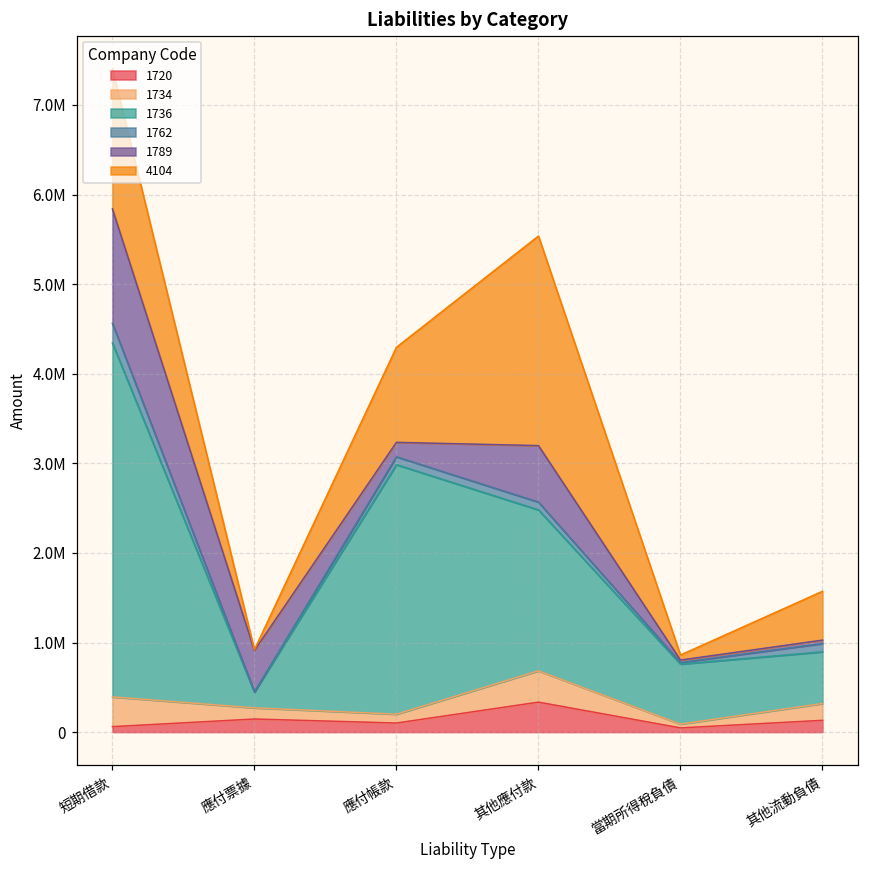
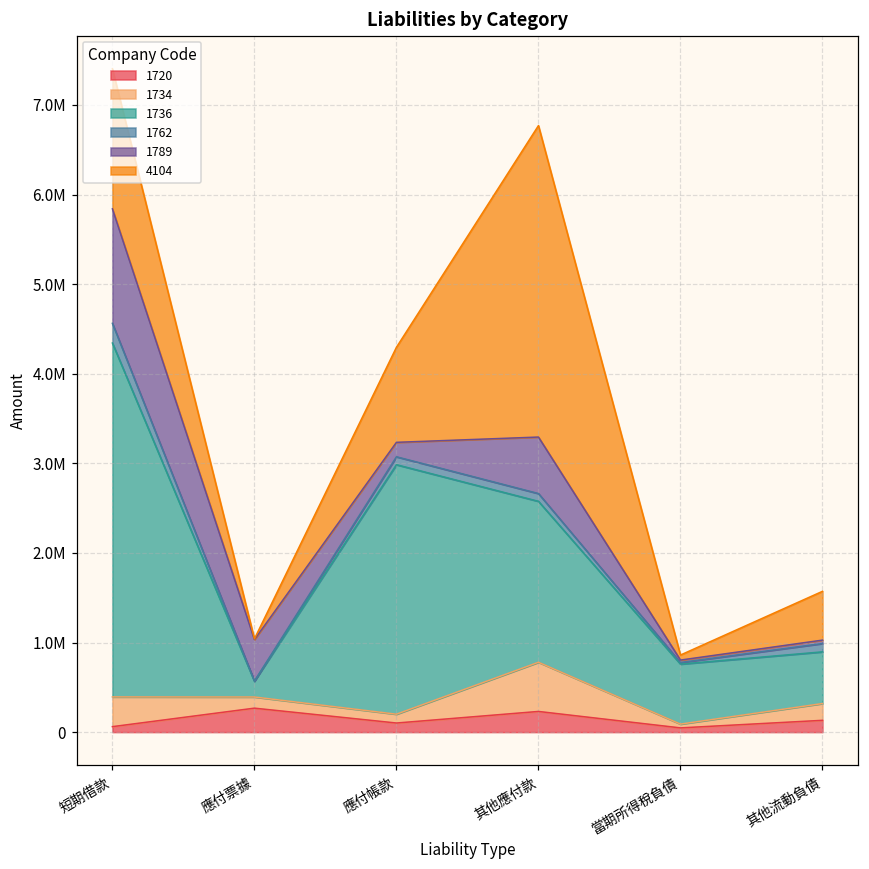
1720, 應付票據: 100000 -> 300000
1720, 其他應付款: 300000 -> 200000
1734, 其他應付款: 300000 -> 500000
4104, 其他應付款: 2300000 -> 3500000
